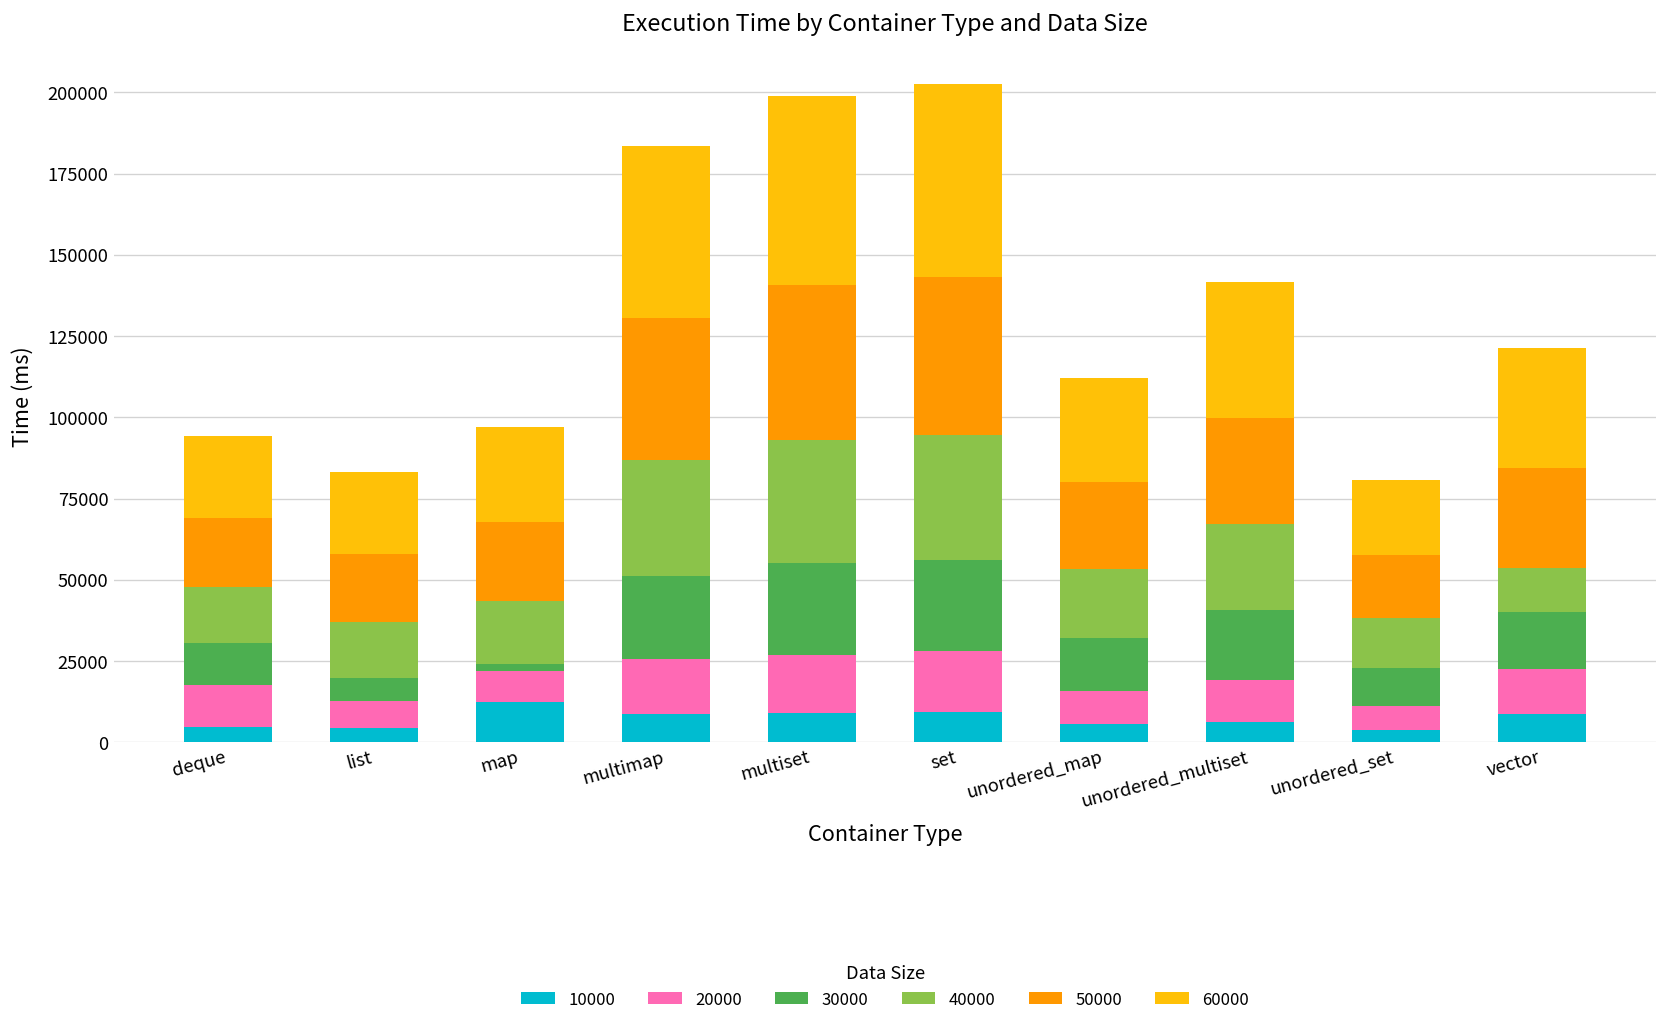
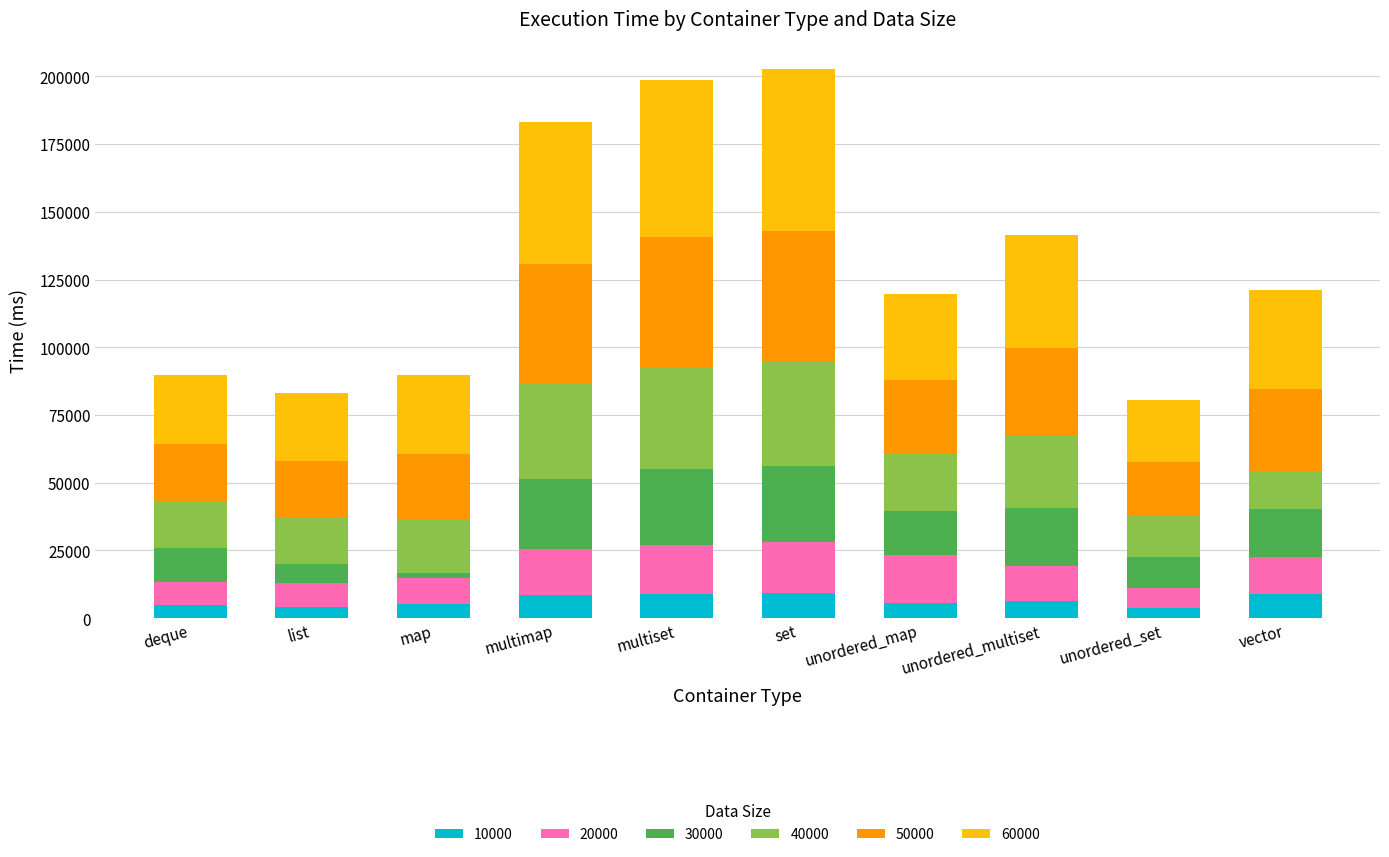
20000, deque: 13000 -> 8000
10000, map: 12000 -> 5000
20000, unordered_map: 10000 -> 18000
